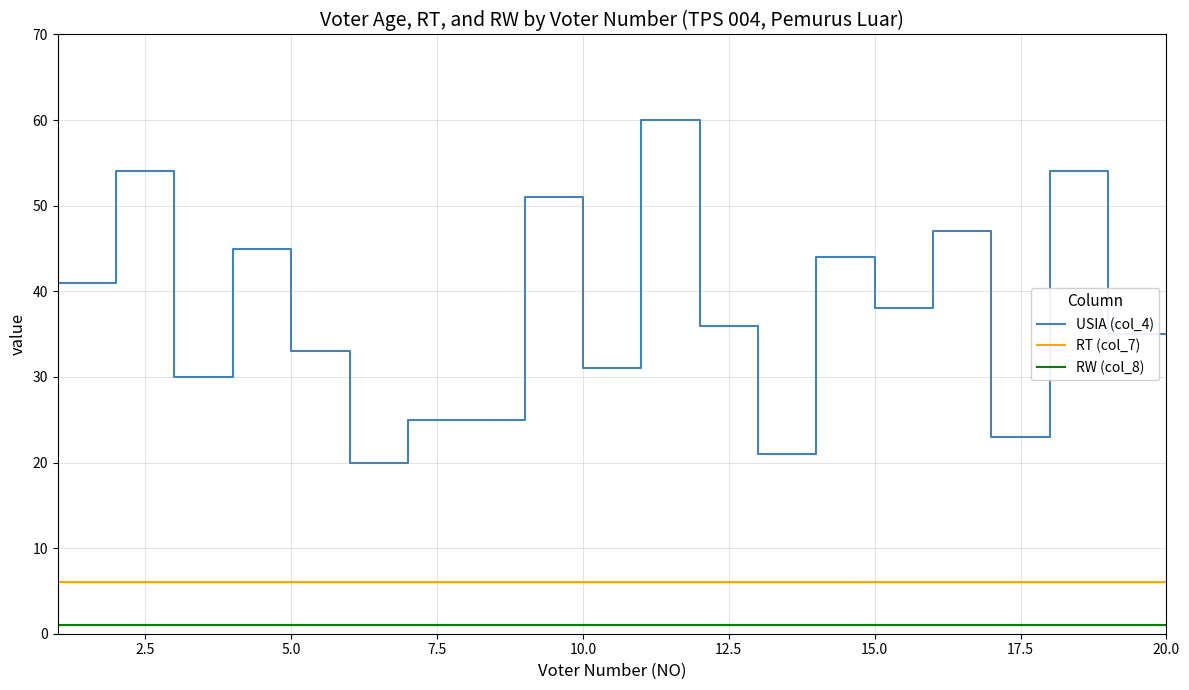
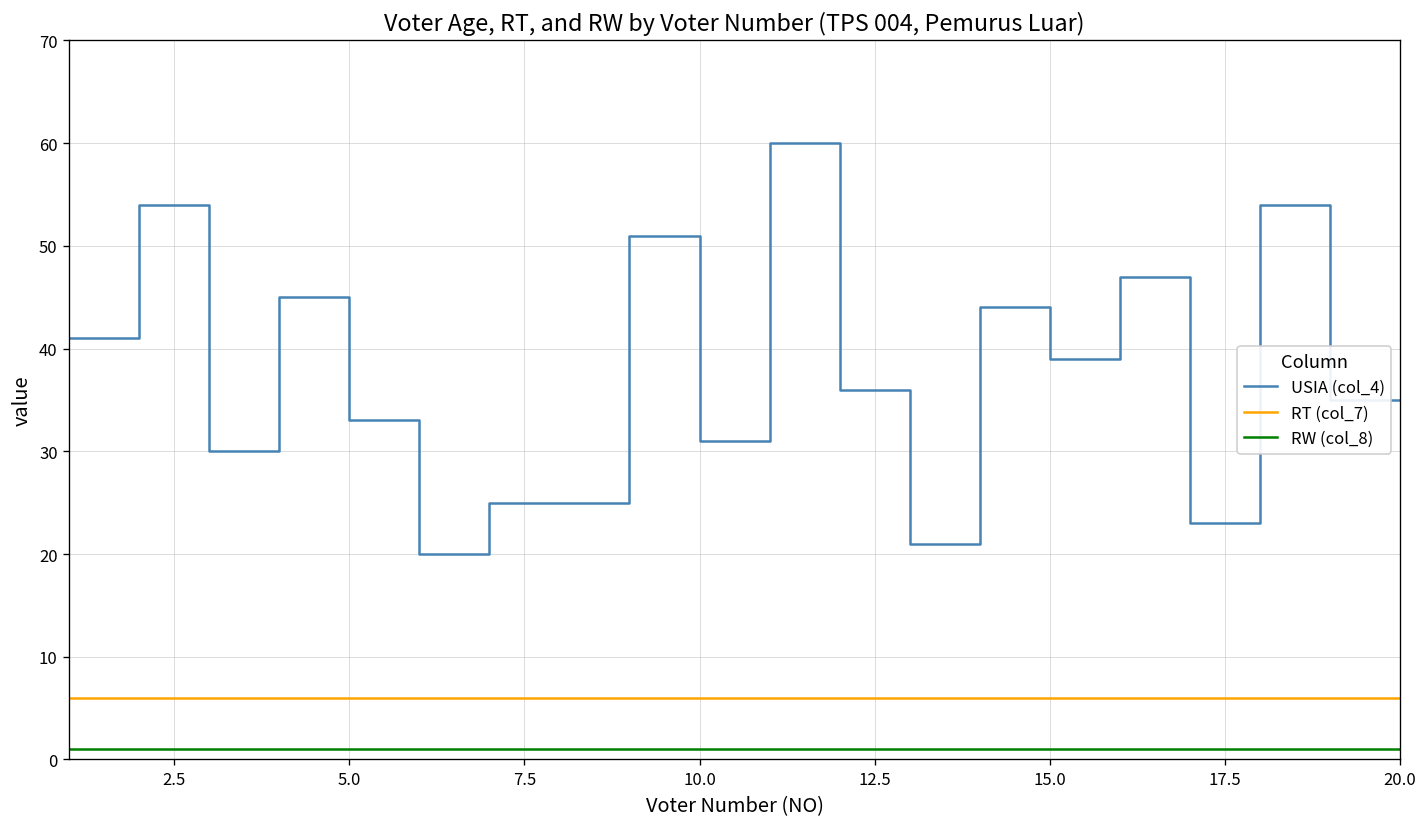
USIA (col_4), 15.0: 38 -> 39
